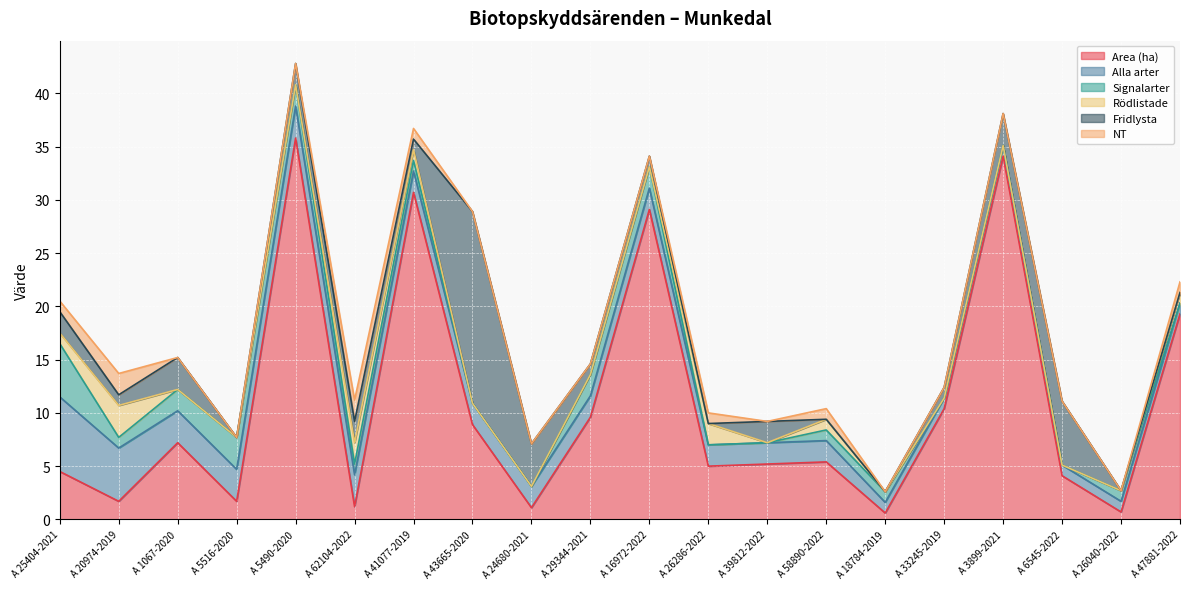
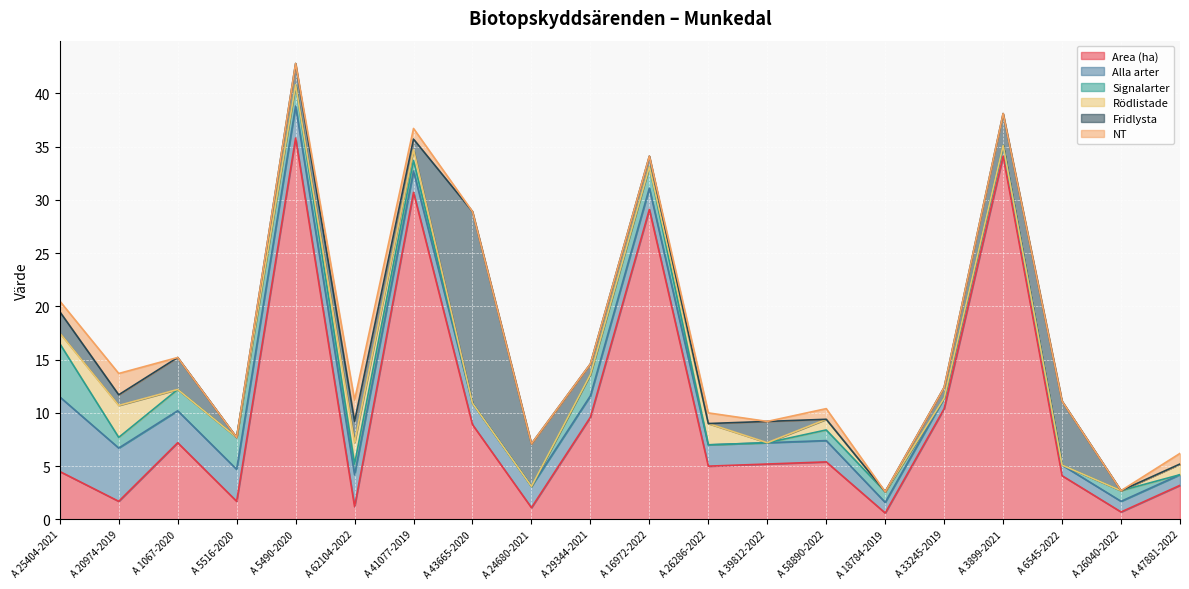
Area (ha), A 47881-2022: 19.3 -> 3.2
